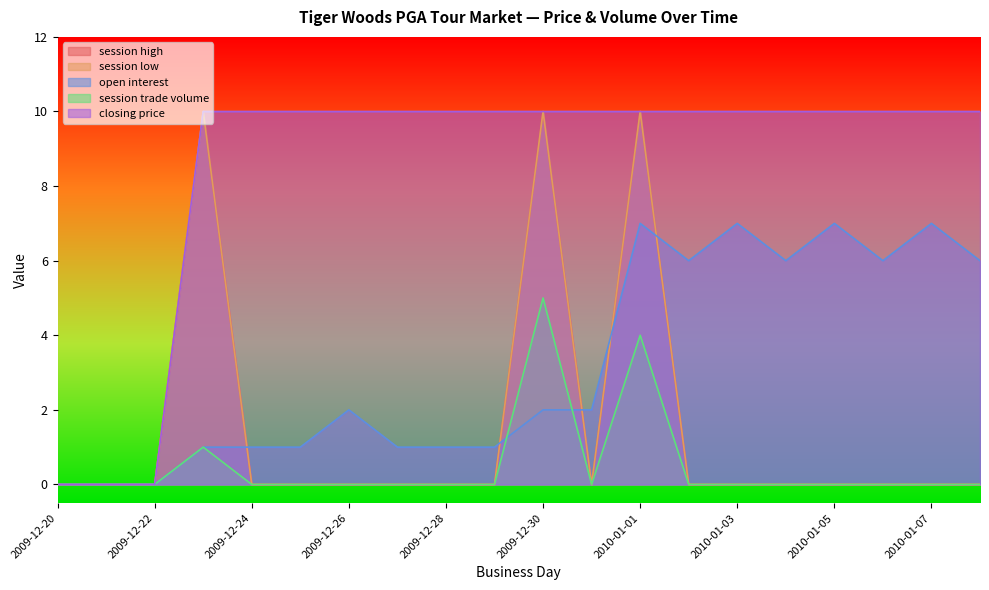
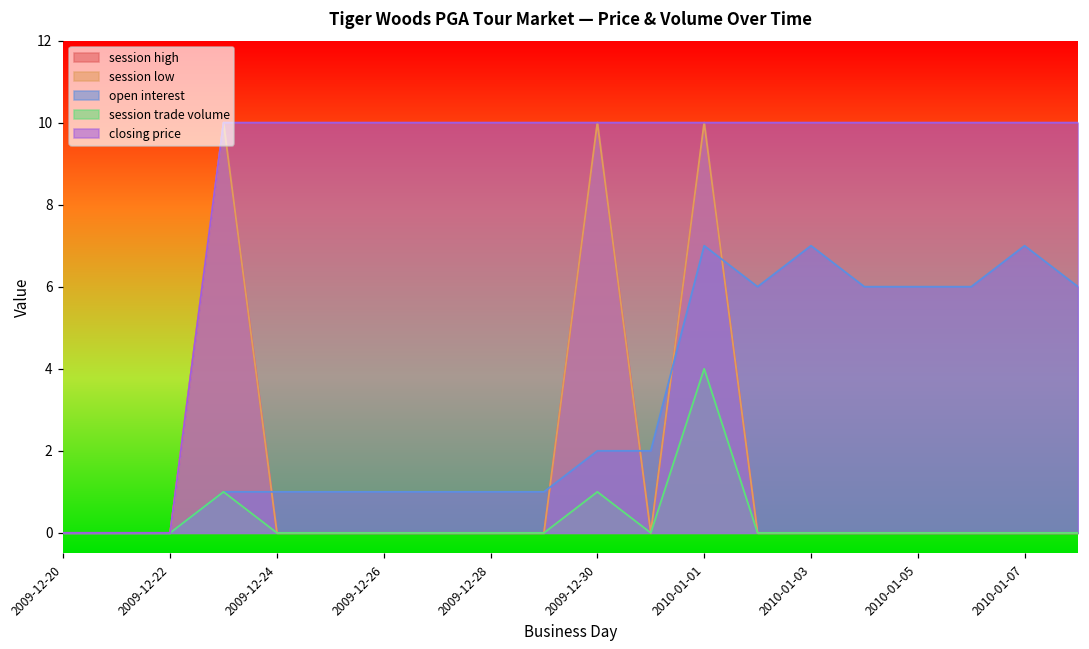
open interest, 2009-12-26: 2 -> 1
session trade volume, 2009-12-30: 5 -> 1
open interest, 2010-01-05: 7 -> 6
